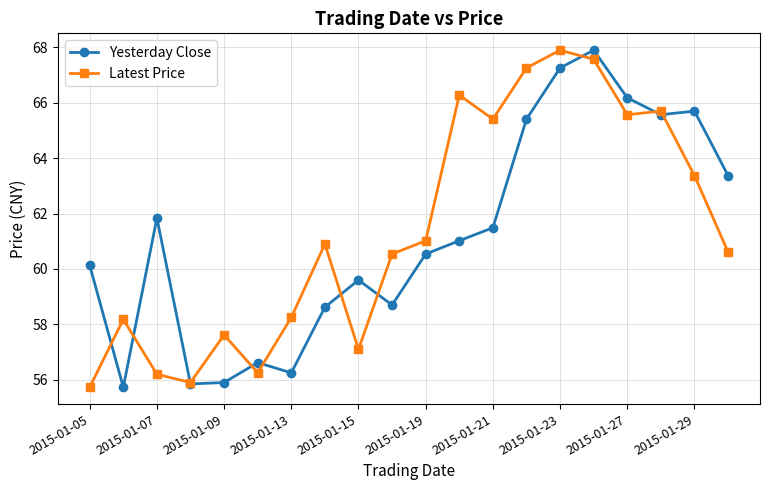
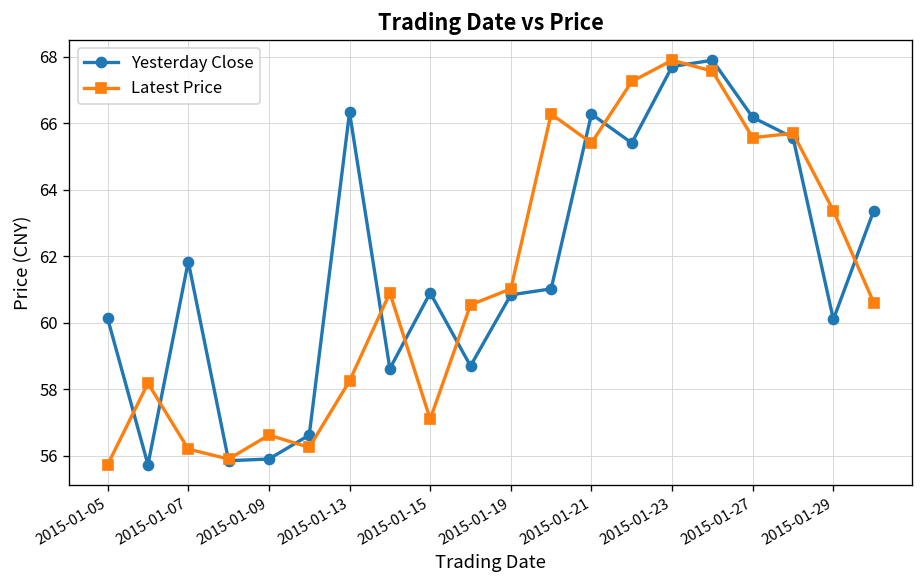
Latest Price, 2015-01-09: 57.6 -> 56.6
Yesterday Close, 2015-01-13: 56.3 -> 66.3
Yesterday Close, 2015-01-15: 59.6 -> 60.9
Yesterday Close, 2015-01-19: 60.5 -> 60.8
Yesterday Close, 2015-01-21: 61.5 -> 66.3
Yesterday Close, 2015-01-23: 67.3 -> 67.7
Yesterday Close, 2015-01-29: 65.7 -> 60.1
